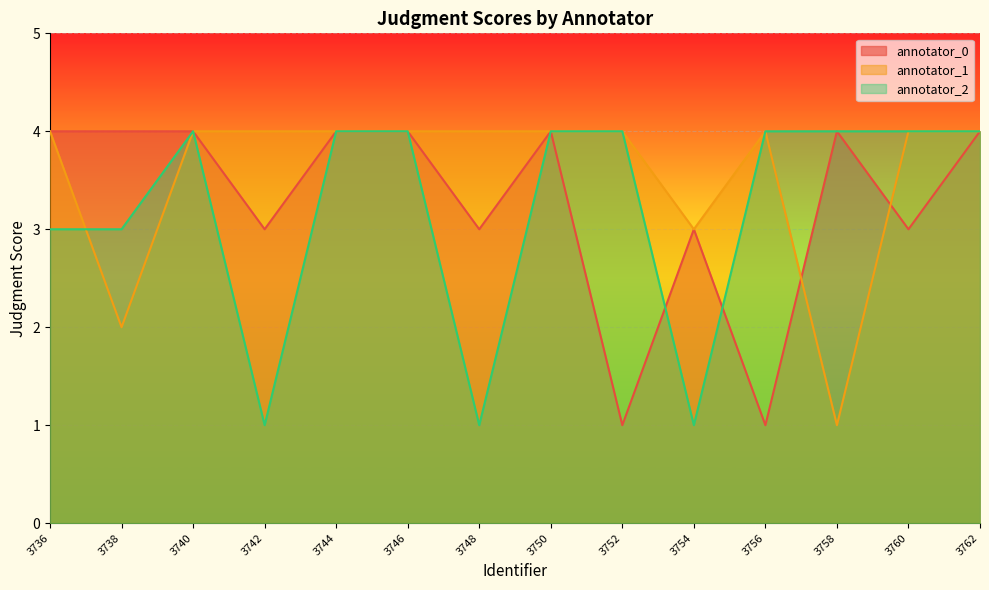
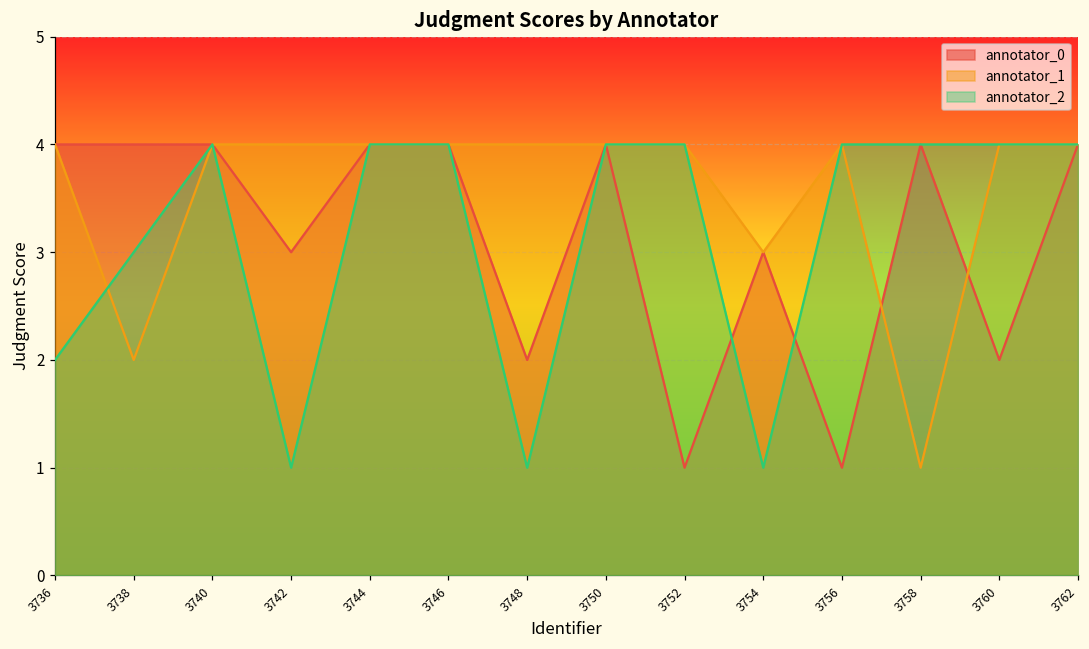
annotator_2, 3736: 3 -> 2
annotator_0, 3748: 3 -> 2
annotator_0, 3760: 3 -> 2
